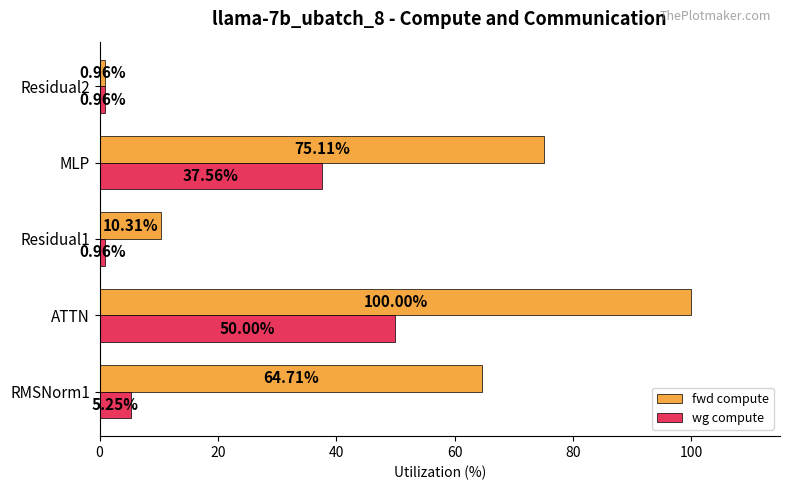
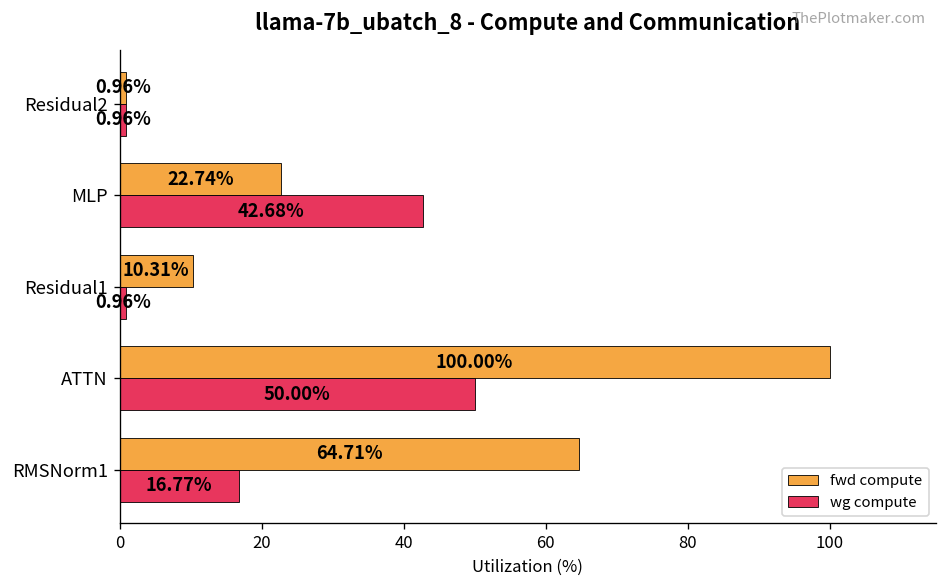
fwd compute, MLP: 75.11% -> 22.74%
wg compute, MLP: 37.56% -> 42.68%
wg compute, RMSNorm1: 5.25% -> 16.77%
